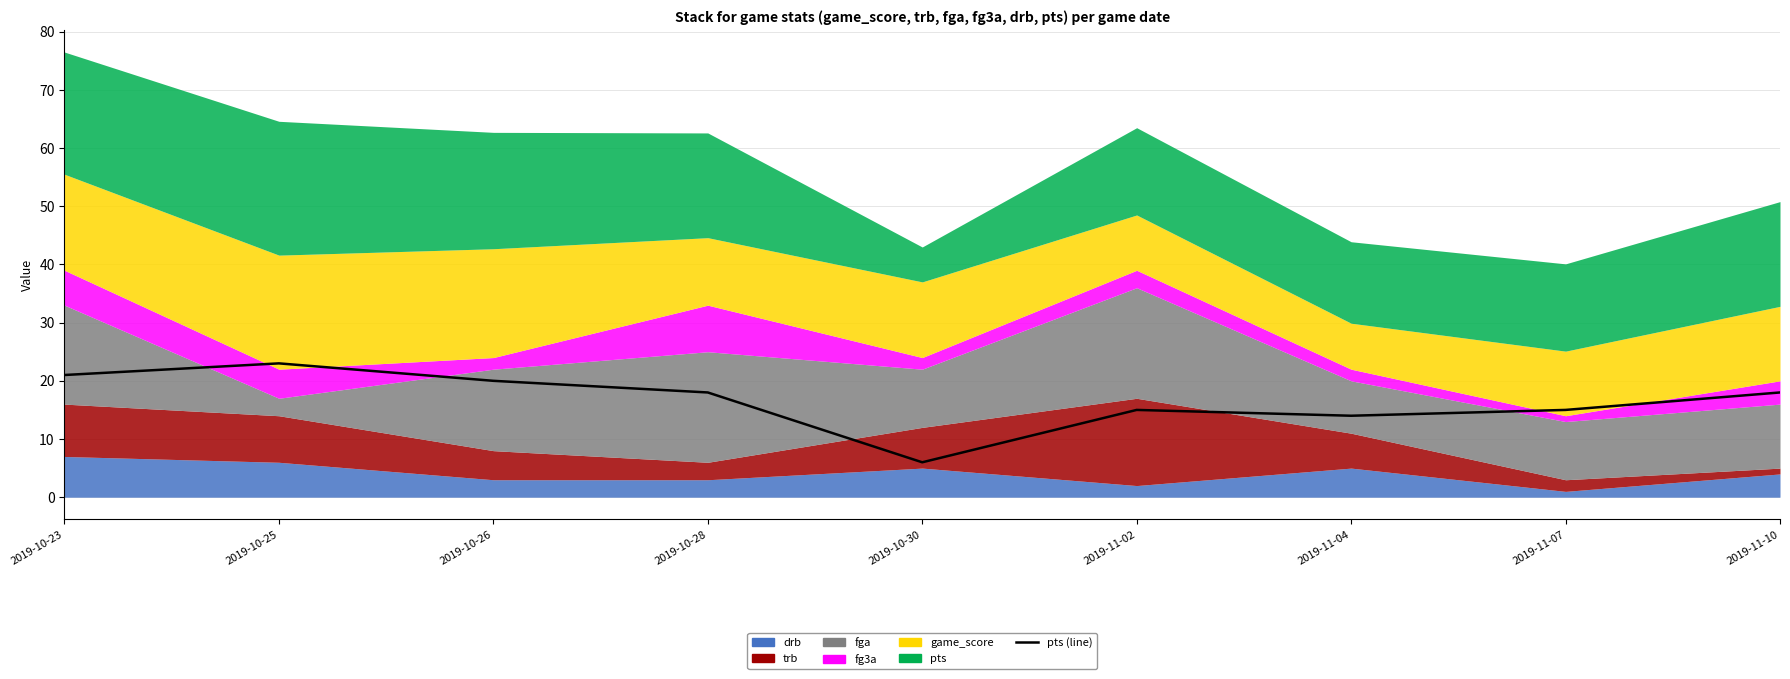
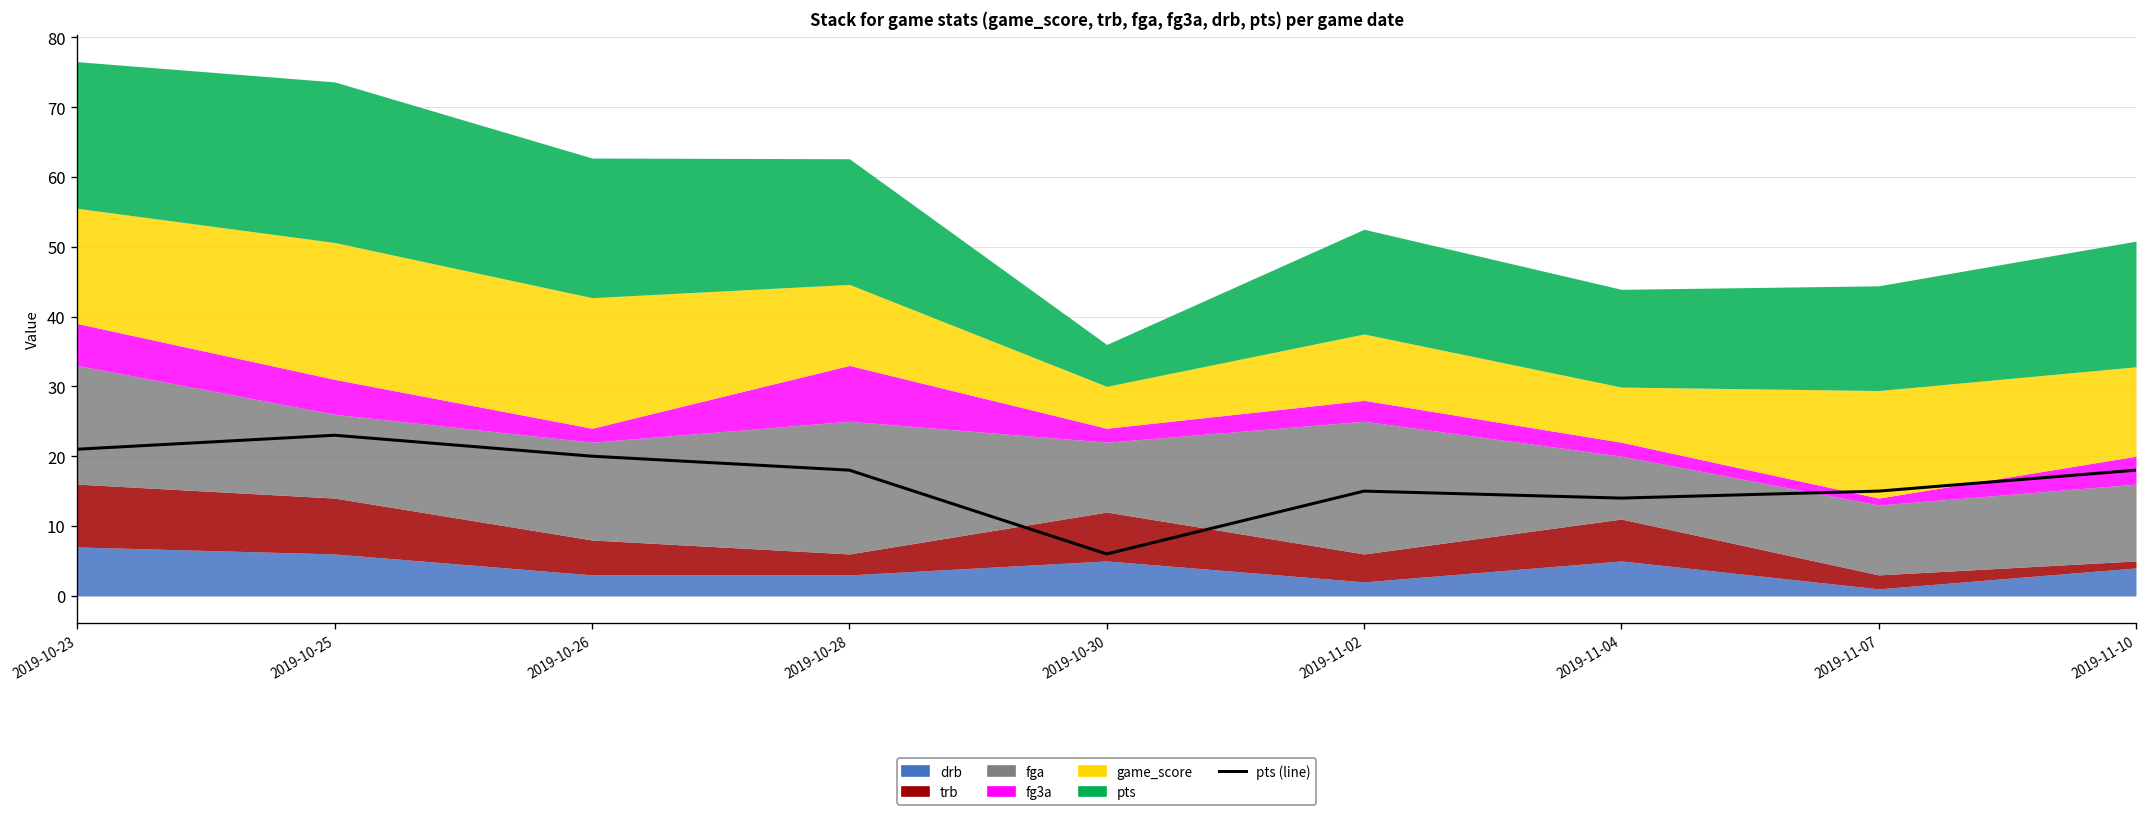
fga, 2019-10-25: 3 -> 12
game_score, 2019-10-30: 13 -> 6
trb, 2019-11-02: 15 -> 4
game_score, 2019-11-07: 11 -> 15
